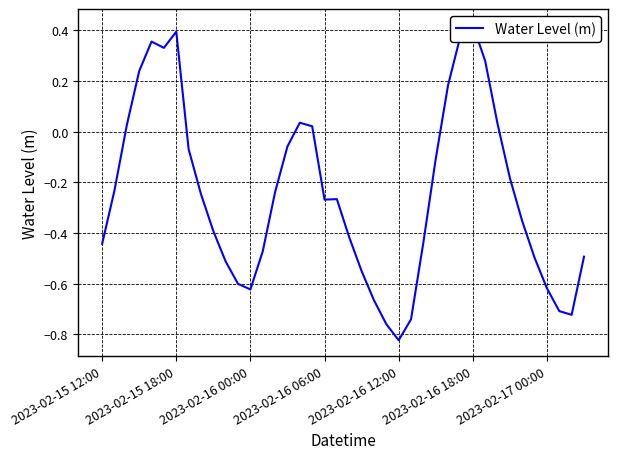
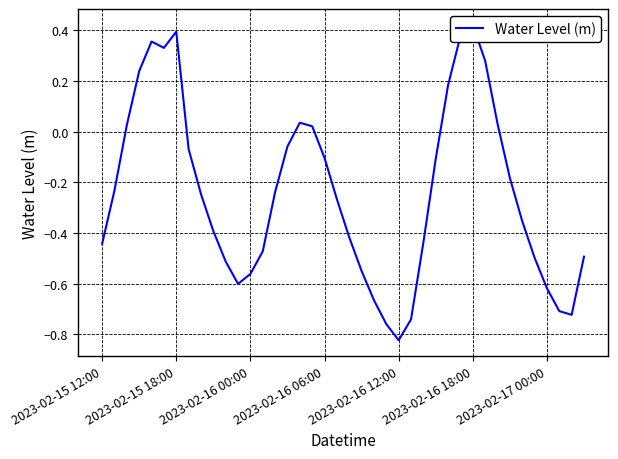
2023-02-16 00:00: -0.62 -> -0.56
2023-02-16 06:00: -0.27 -> -0.10
